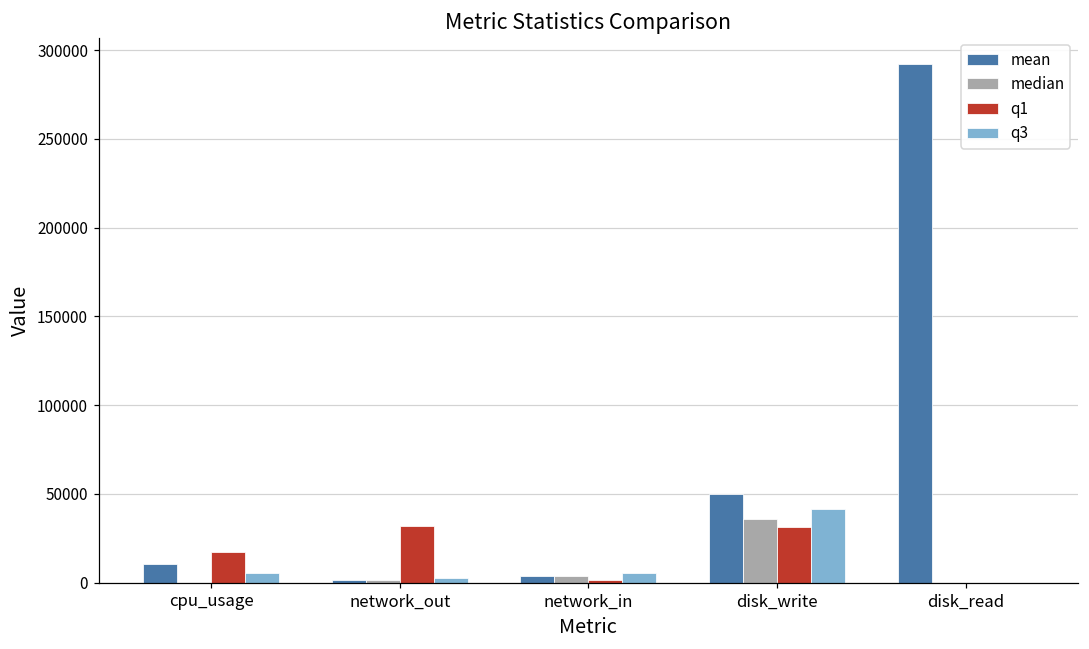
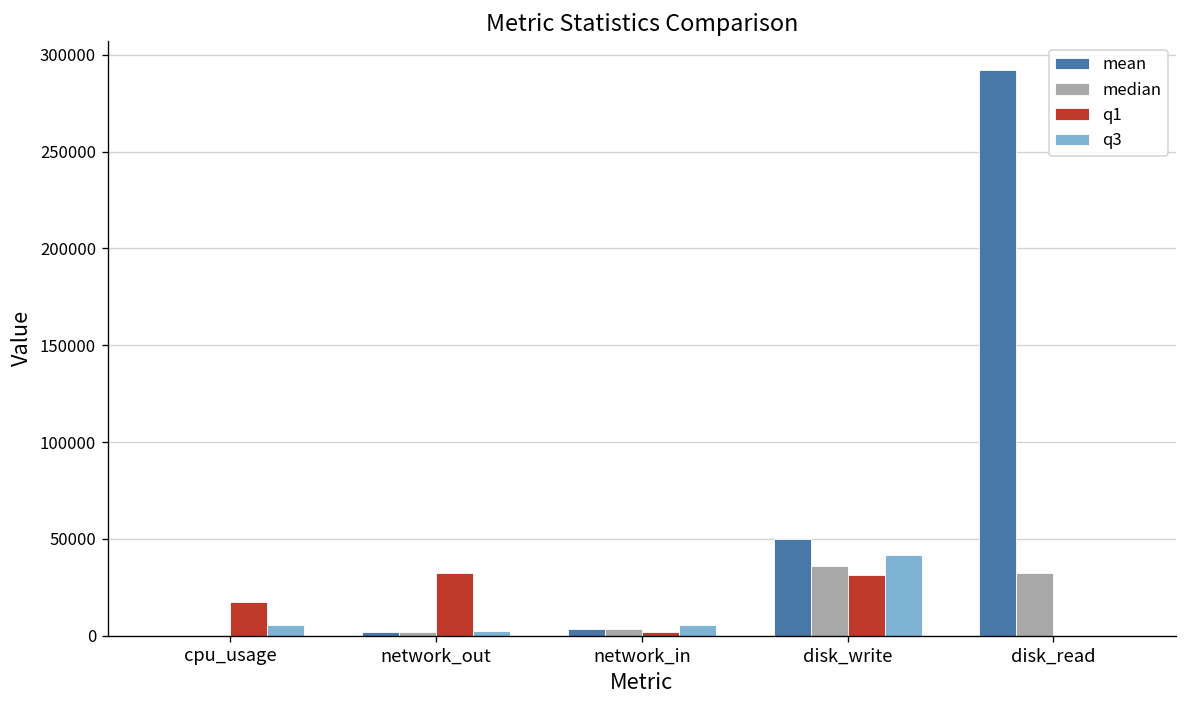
mean, cpu_usage: 11000 -> 0
median, disk_read: 0 -> 32000
